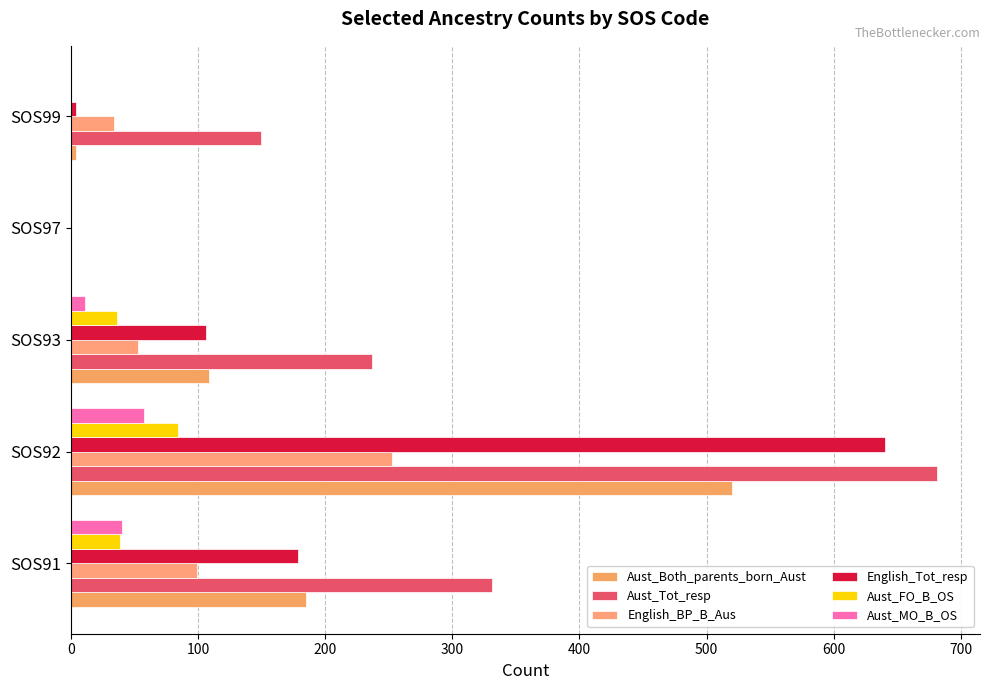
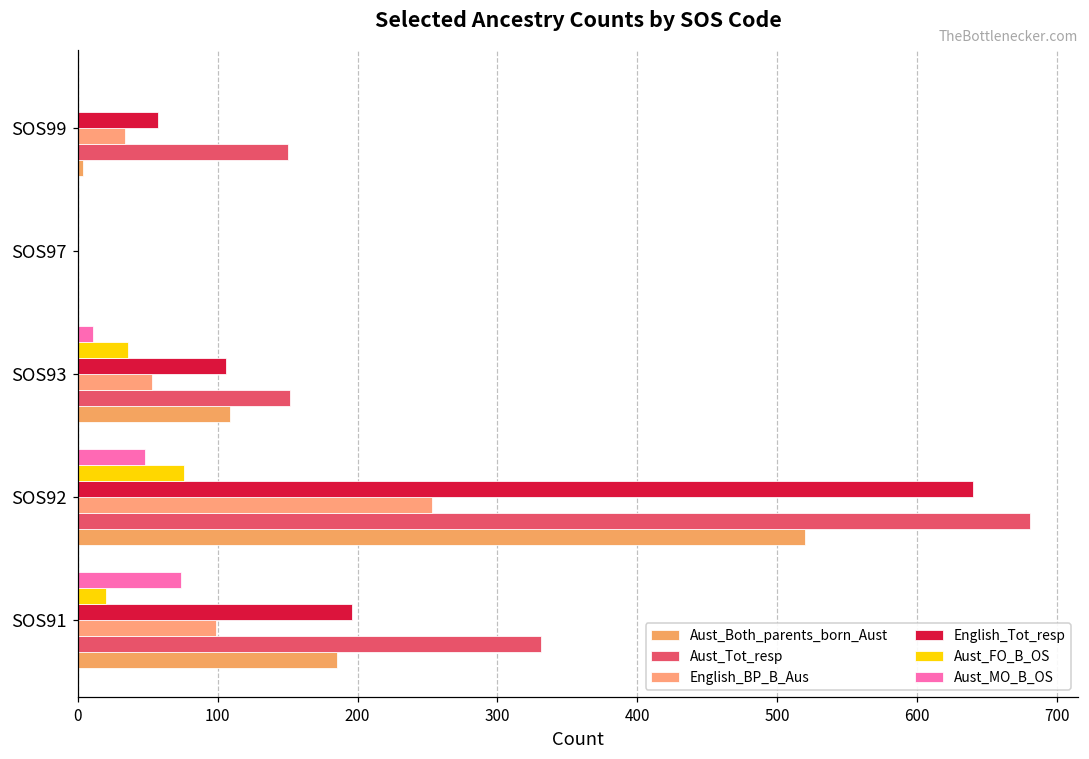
English_Tot_resp, SOS99: 4 -> 57
Aust_Tot_resp, SOS93: 237 -> 152
Aust_MO_B_OS, SOS92: 58 -> 48
Aust_FO_B_OS, SOS92: 84 -> 76
Aust_MO_B_OS, SOS91: 40 -> 74
Aust_FO_B_OS, SOS91: 39 -> 20
English_Tot_resp, SOS91: 179 -> 196
